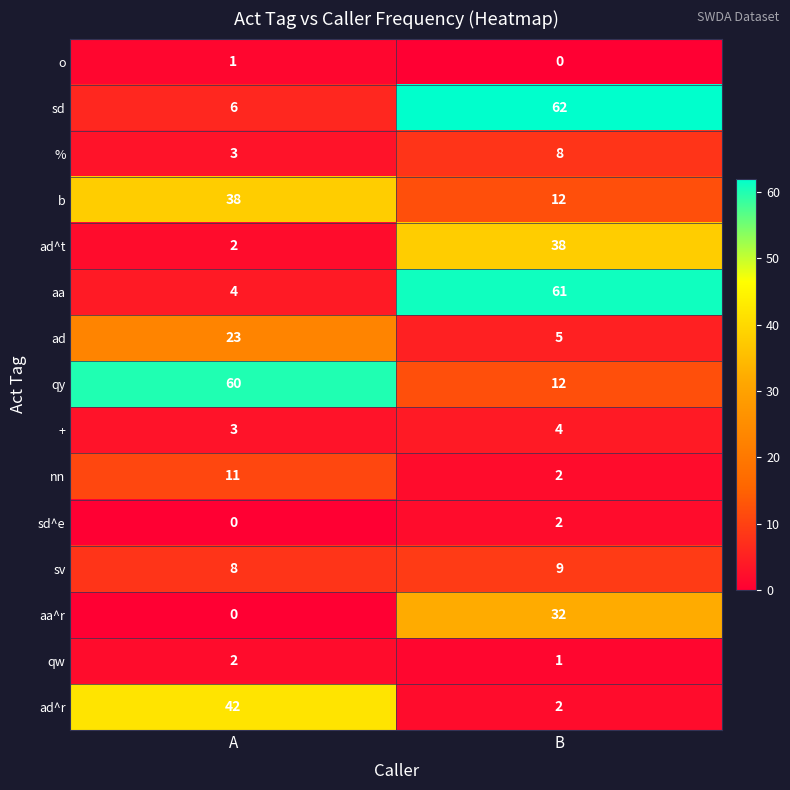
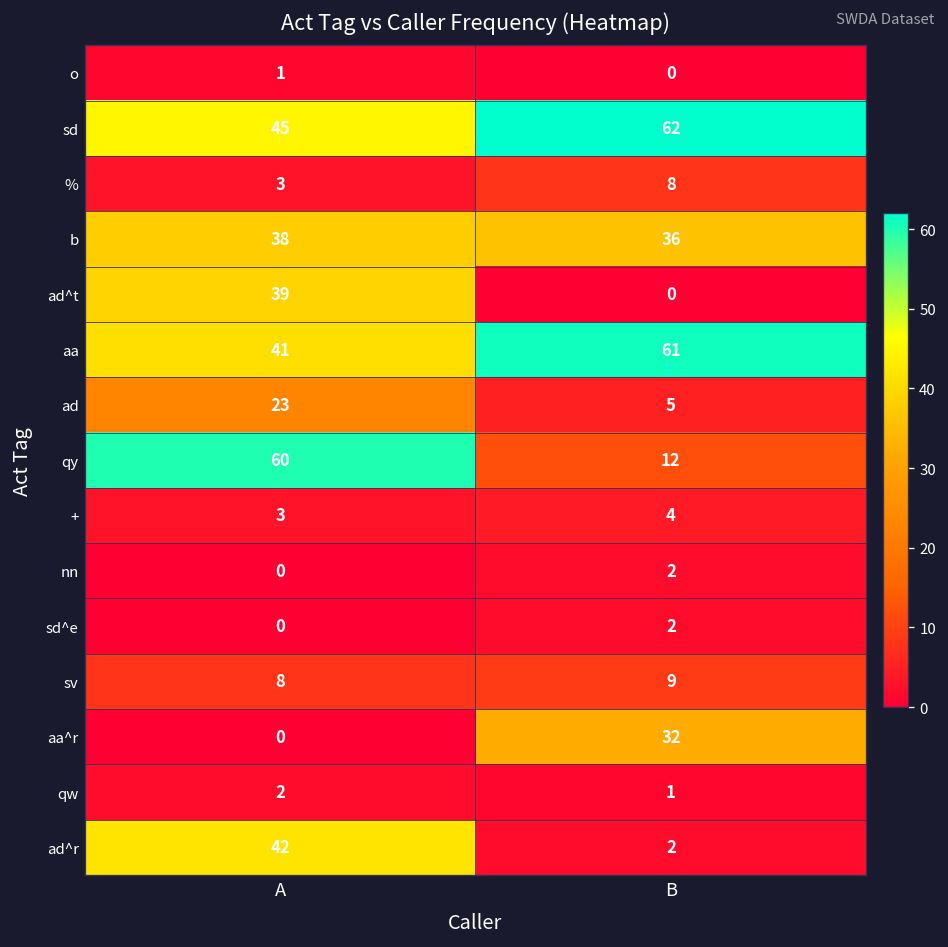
sd, A: 6 -> 45
b, B: 12 -> 36
ad^t, A: 2 -> 39
ad^t, B: 38 -> 0
aa, A: 4 -> 41
nn, A: 11 -> 0
